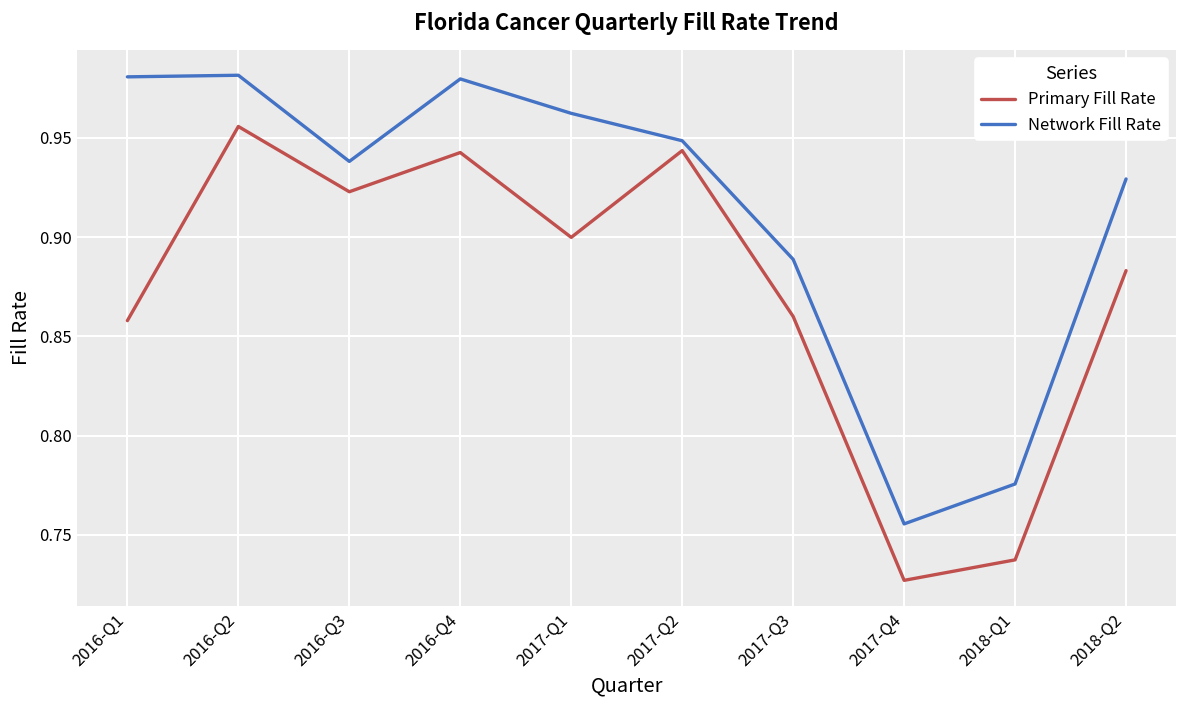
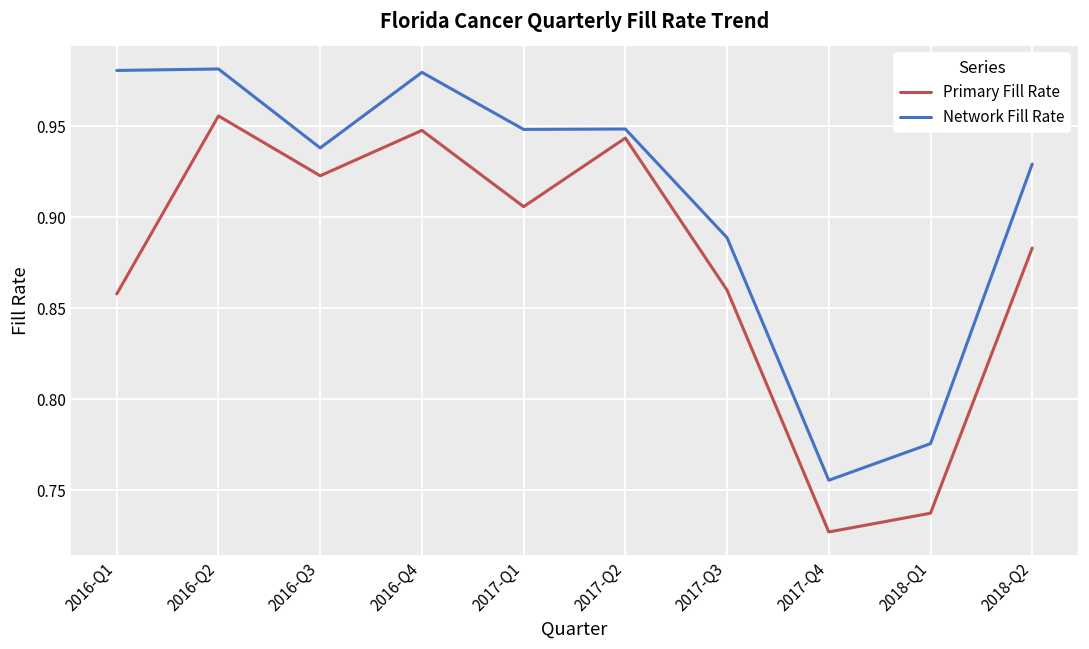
Primary Fill Rate, 2016-Q4: 0.943 -> 0.948
Primary Fill Rate, 2017-Q1: 0.900 -> 0.906
Network Fill Rate, 2017-Q1: 0.962 -> 0.948
